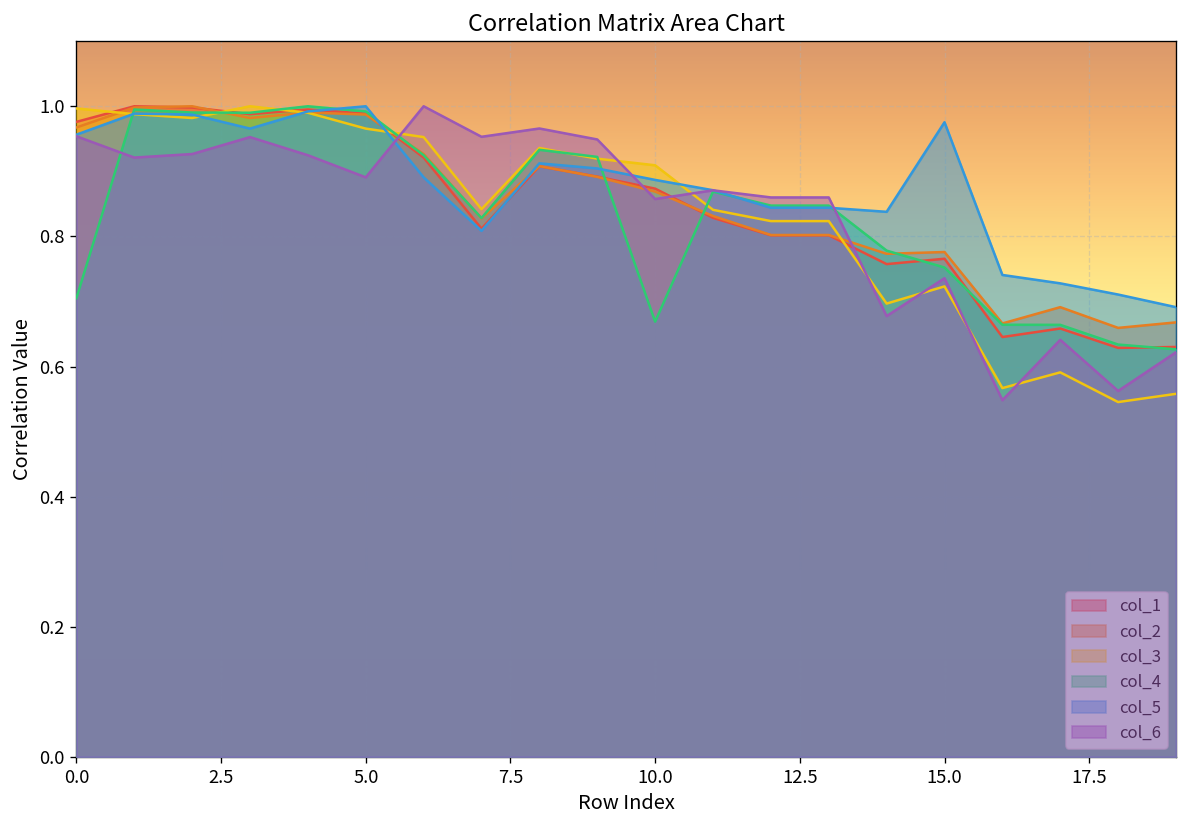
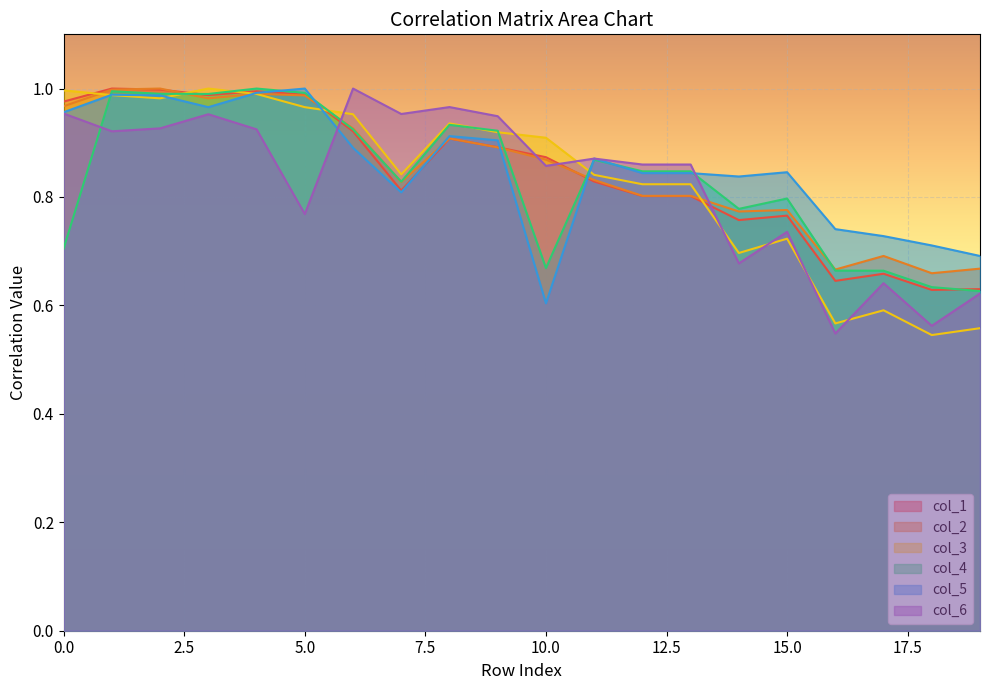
col_6, 5.0: 0.89 -> 0.77
col_5, 10.0: 0.89 -> 0.60
col_4, 15.0: 0.75 -> 0.80
col_5, 15.0: 0.98 -> 0.85
